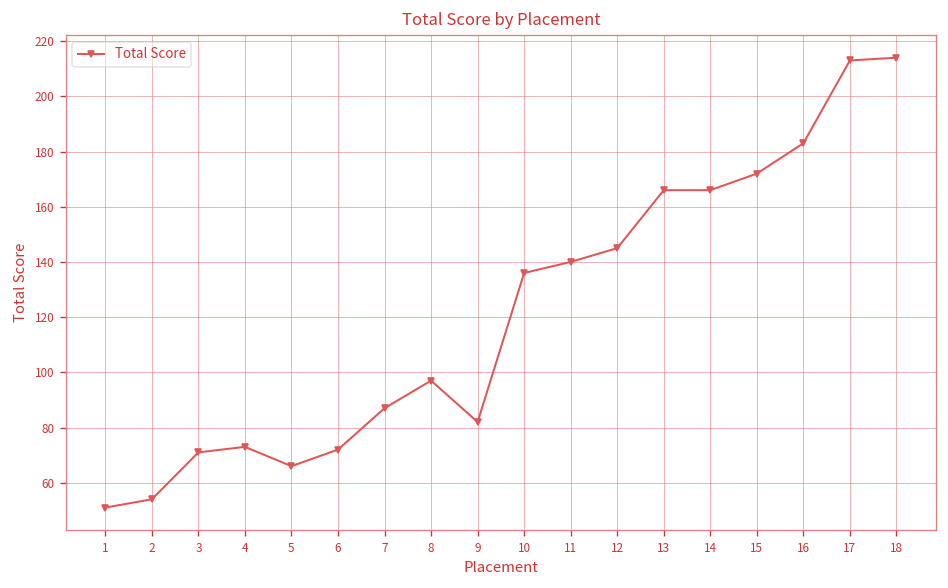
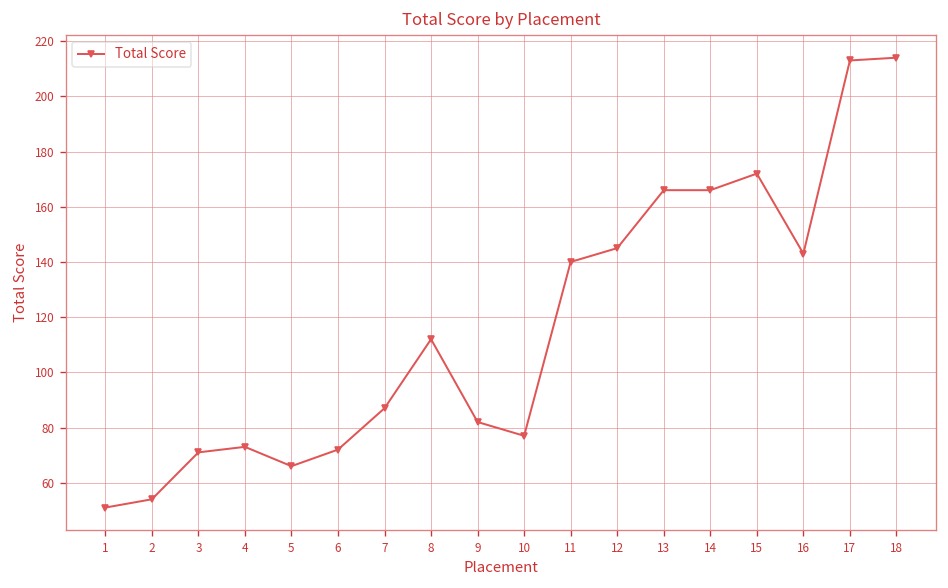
8: 97 -> 112
10: 136 -> 77
16: 183 -> 143
